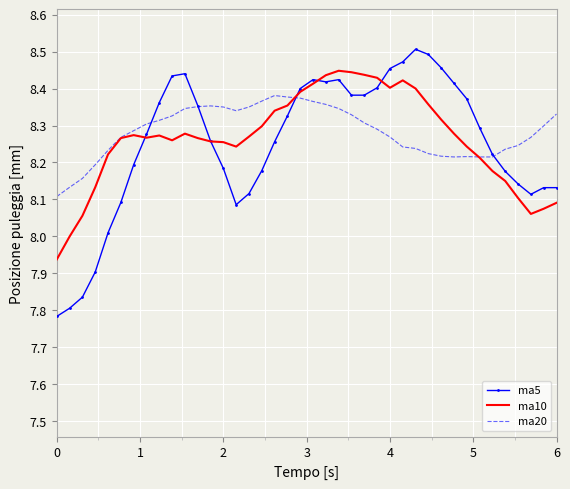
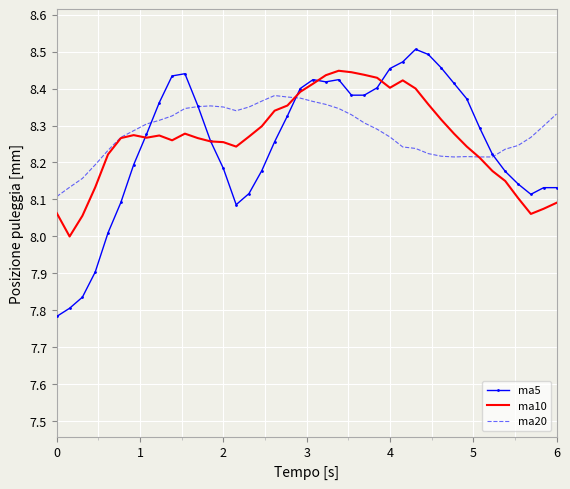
ma10, 0: 7.94 -> 8.06
